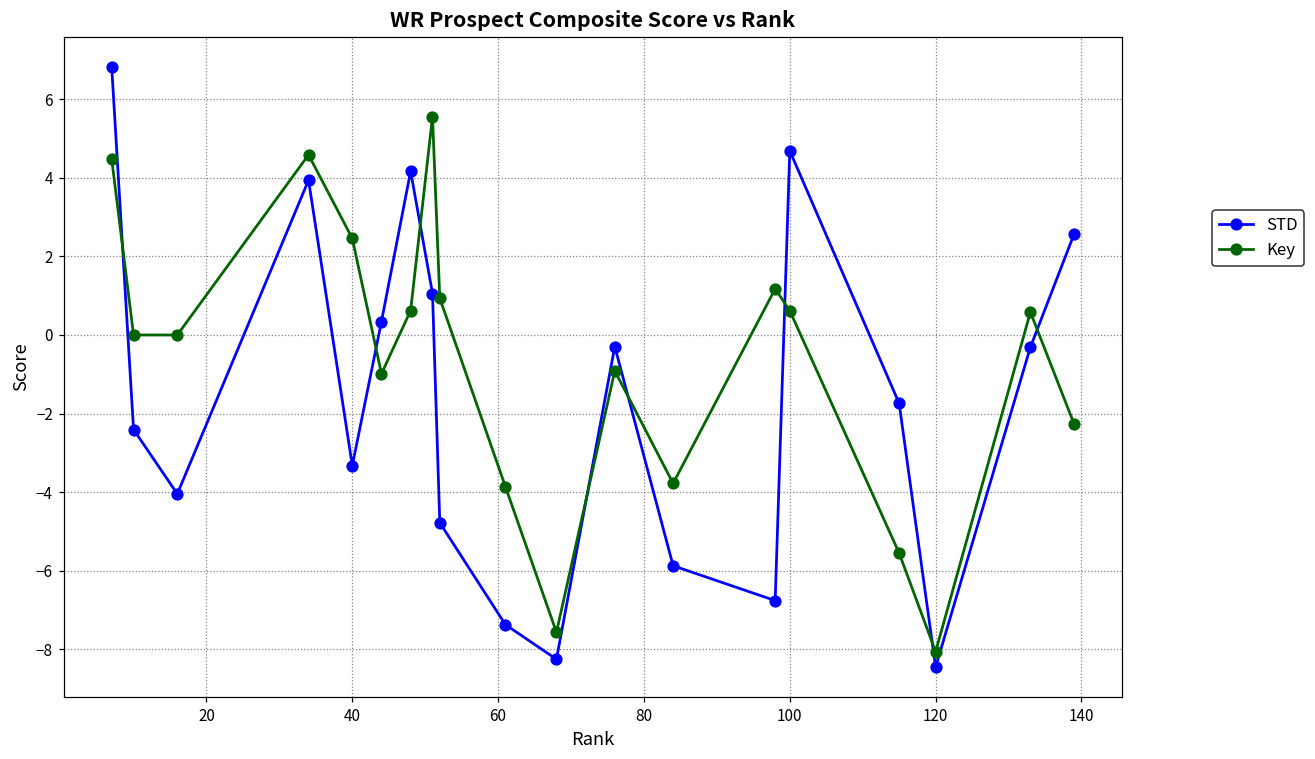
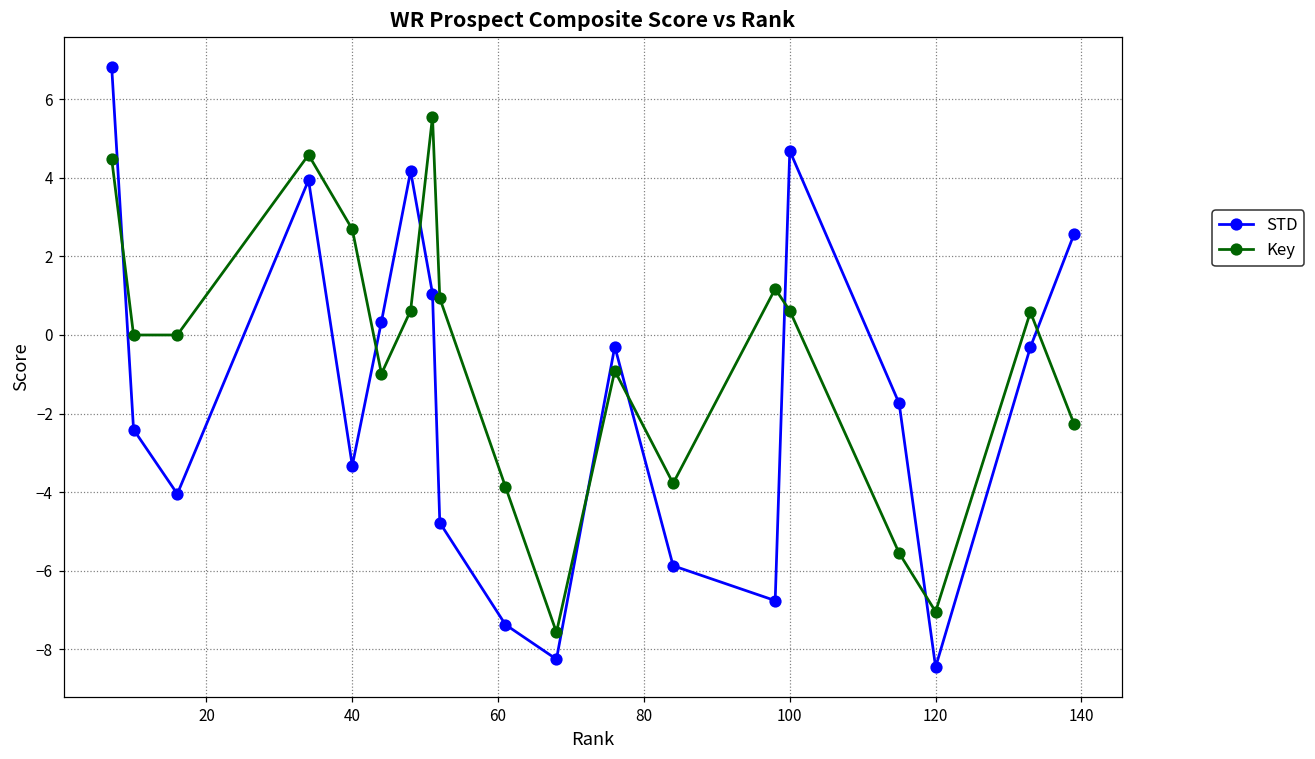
Key, 40: 2.5 -> 2.7
Key, 120: -8.1 -> -7.0
